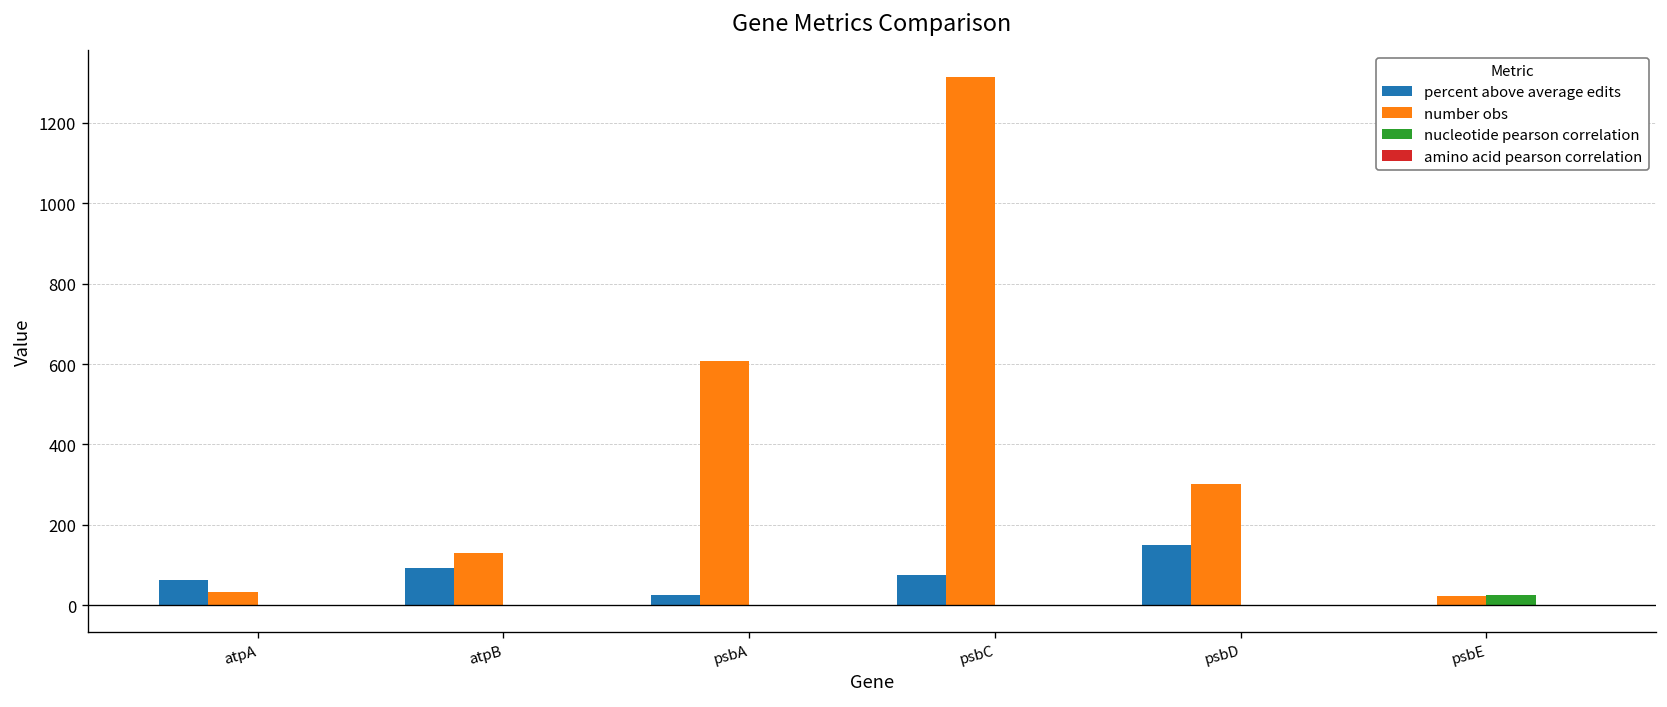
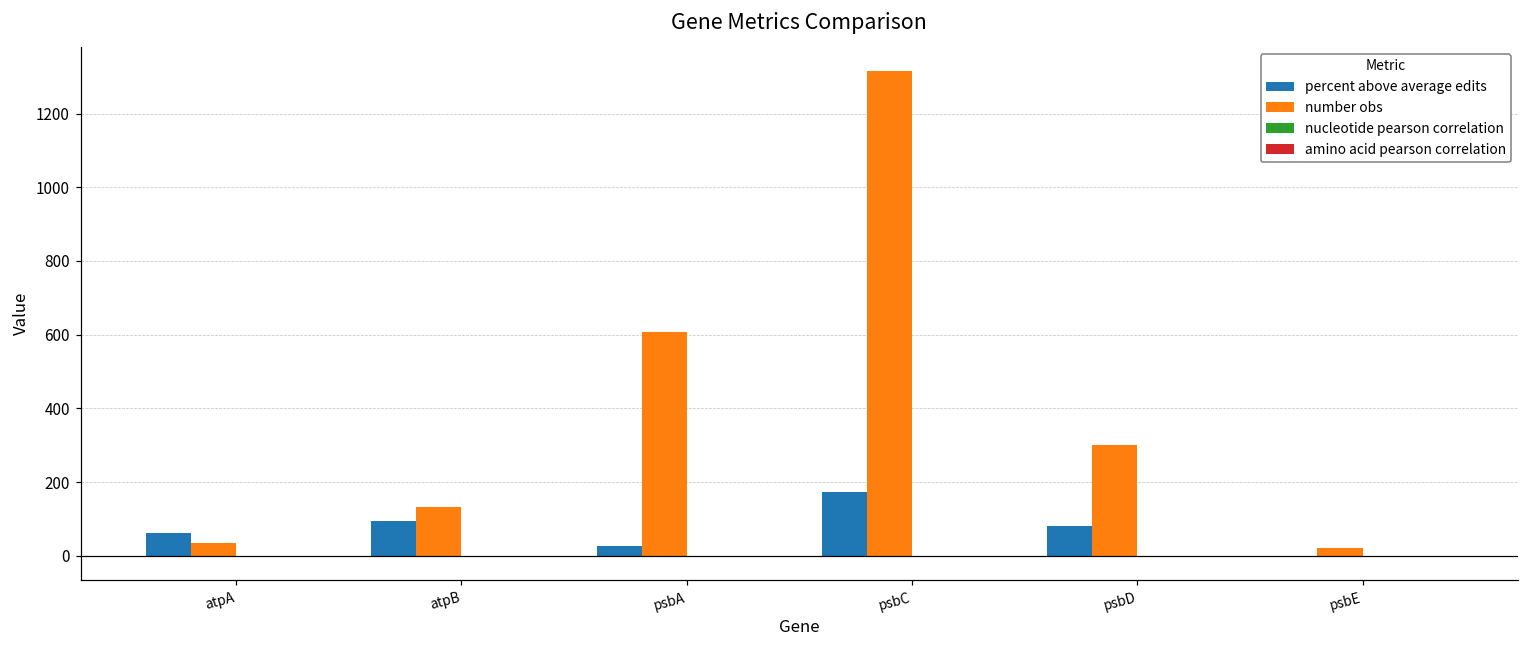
percent above average edits, psbC: 70 -> 170
percent above average edits, psbD: 150 -> 80
nucleotide pearson correlation, psbE: 30 -> 0
